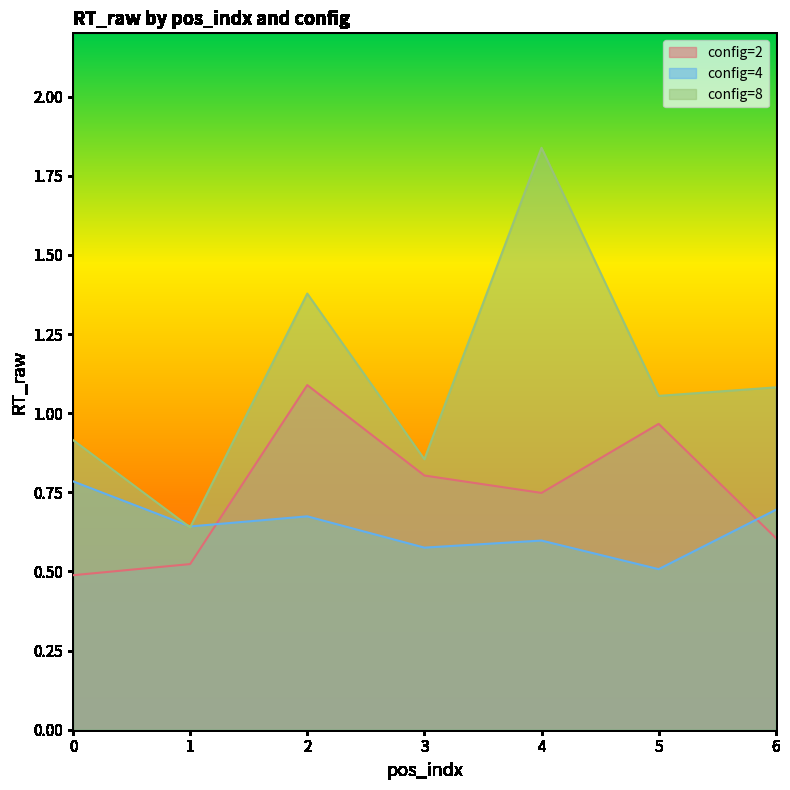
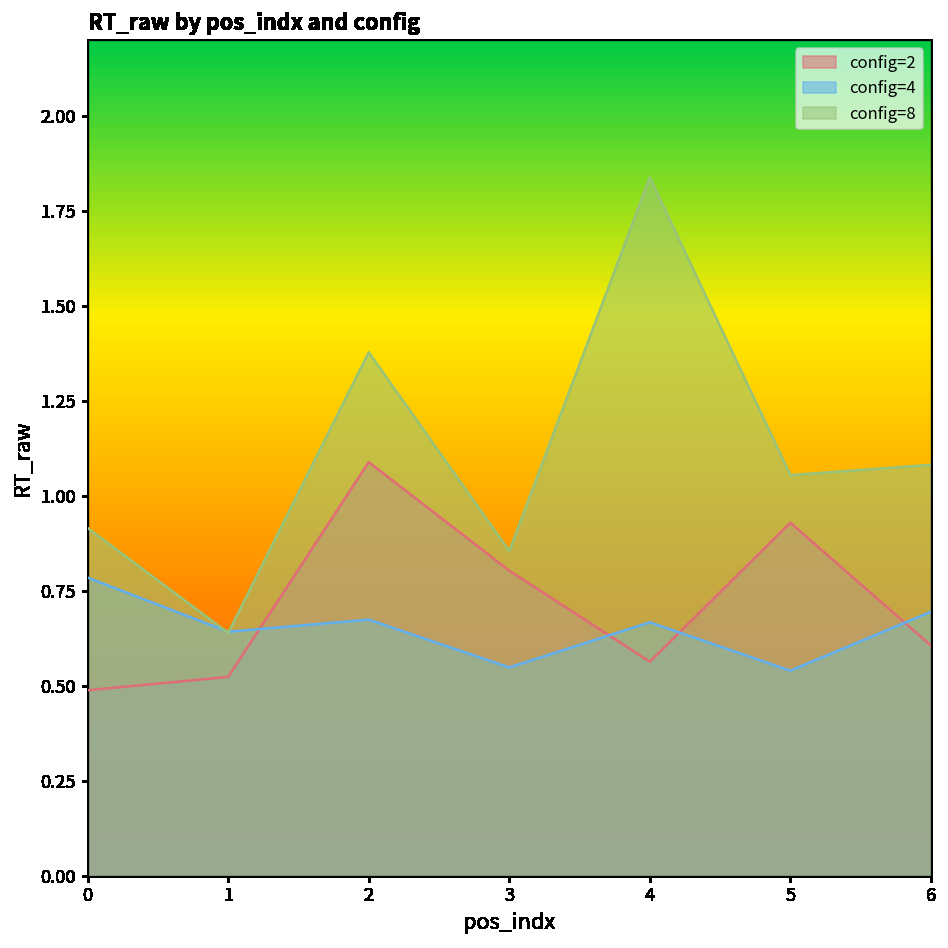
config=4, 3: 0.58 -> 0.55
config=2, 4: 0.75 -> 0.56
config=4, 4: 0.60 -> 0.67
config=2, 5: 0.97 -> 0.93
config=4, 5: 0.51 -> 0.54
